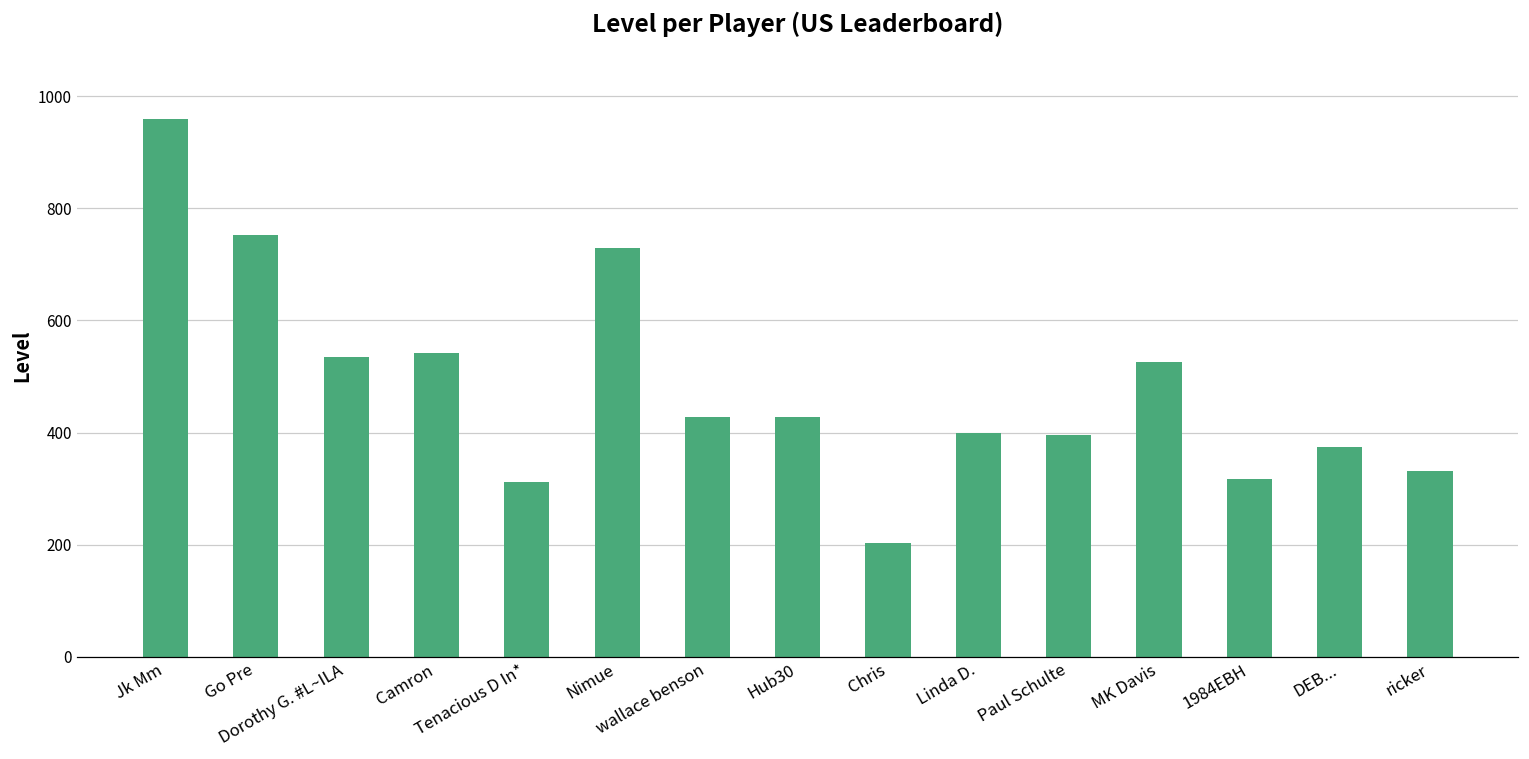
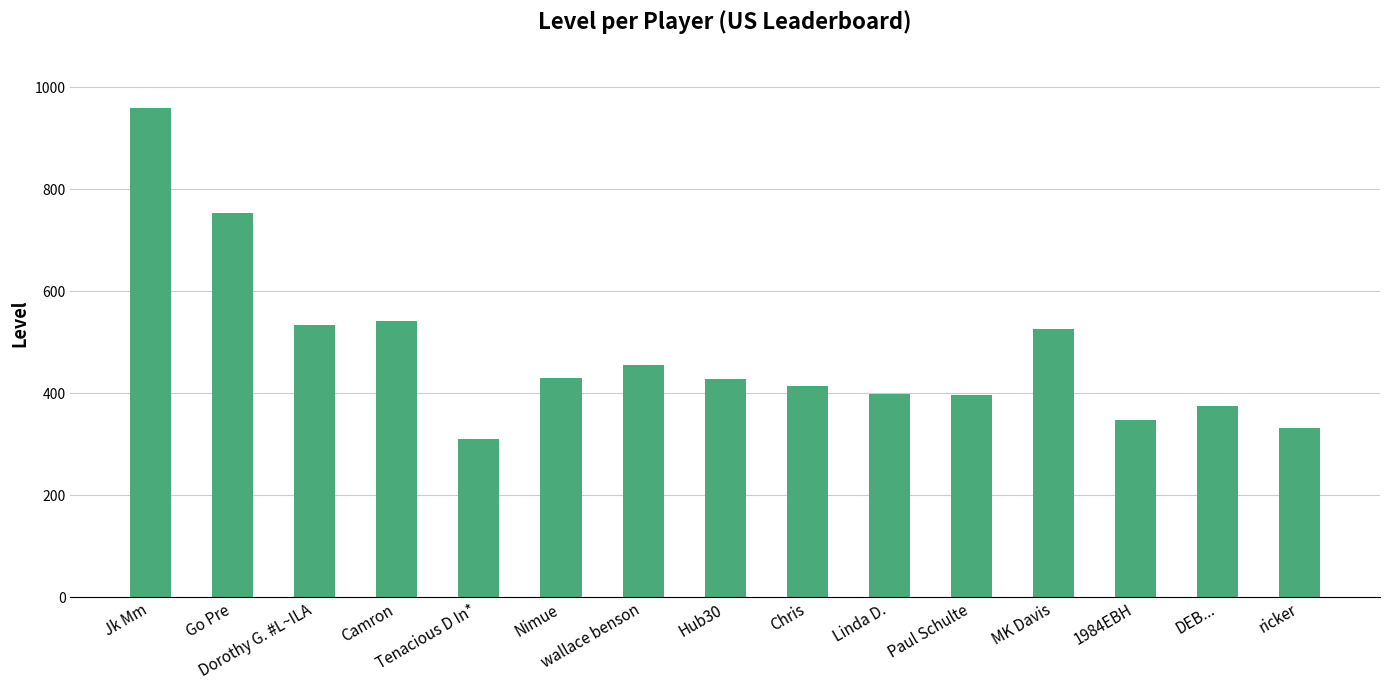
Nimue: 730 -> 430
wallace benson: 430 -> 460
Chris: 200 -> 420
1984EBH: 320 -> 350
